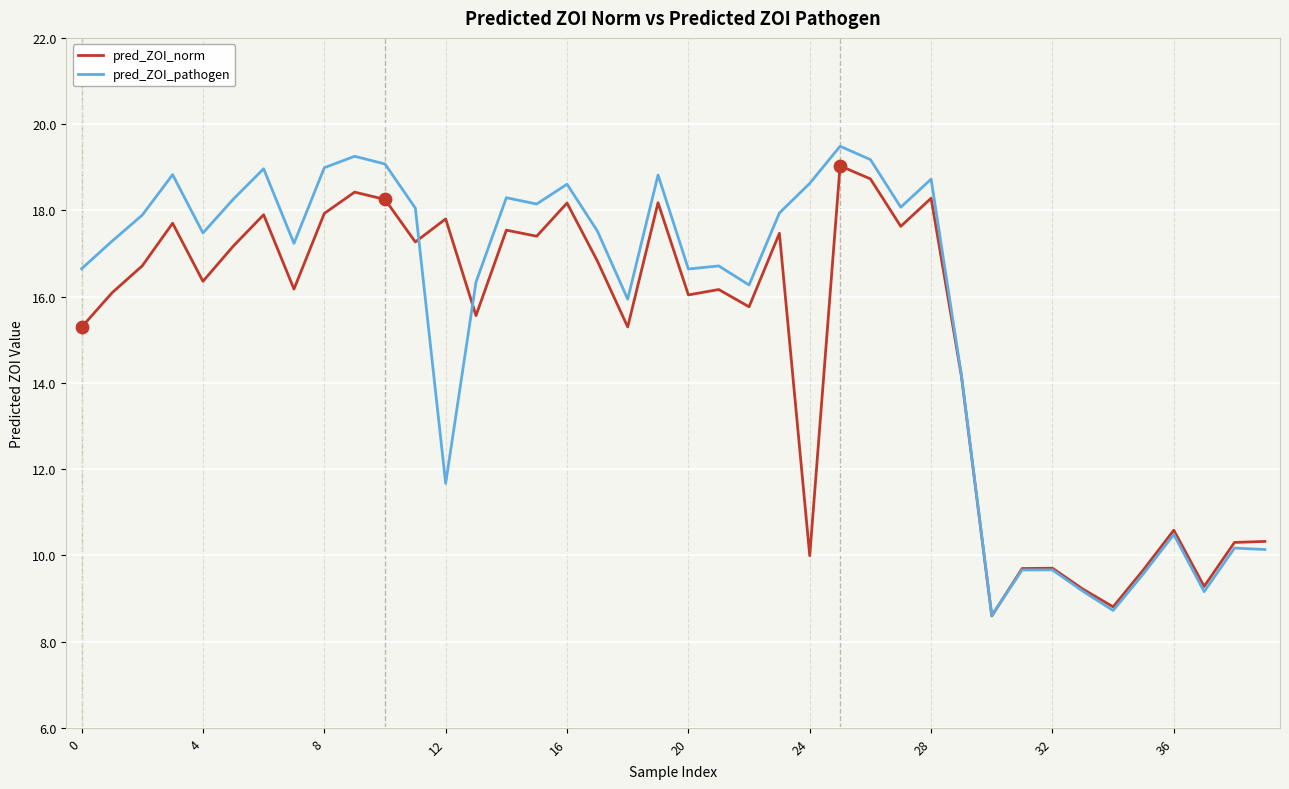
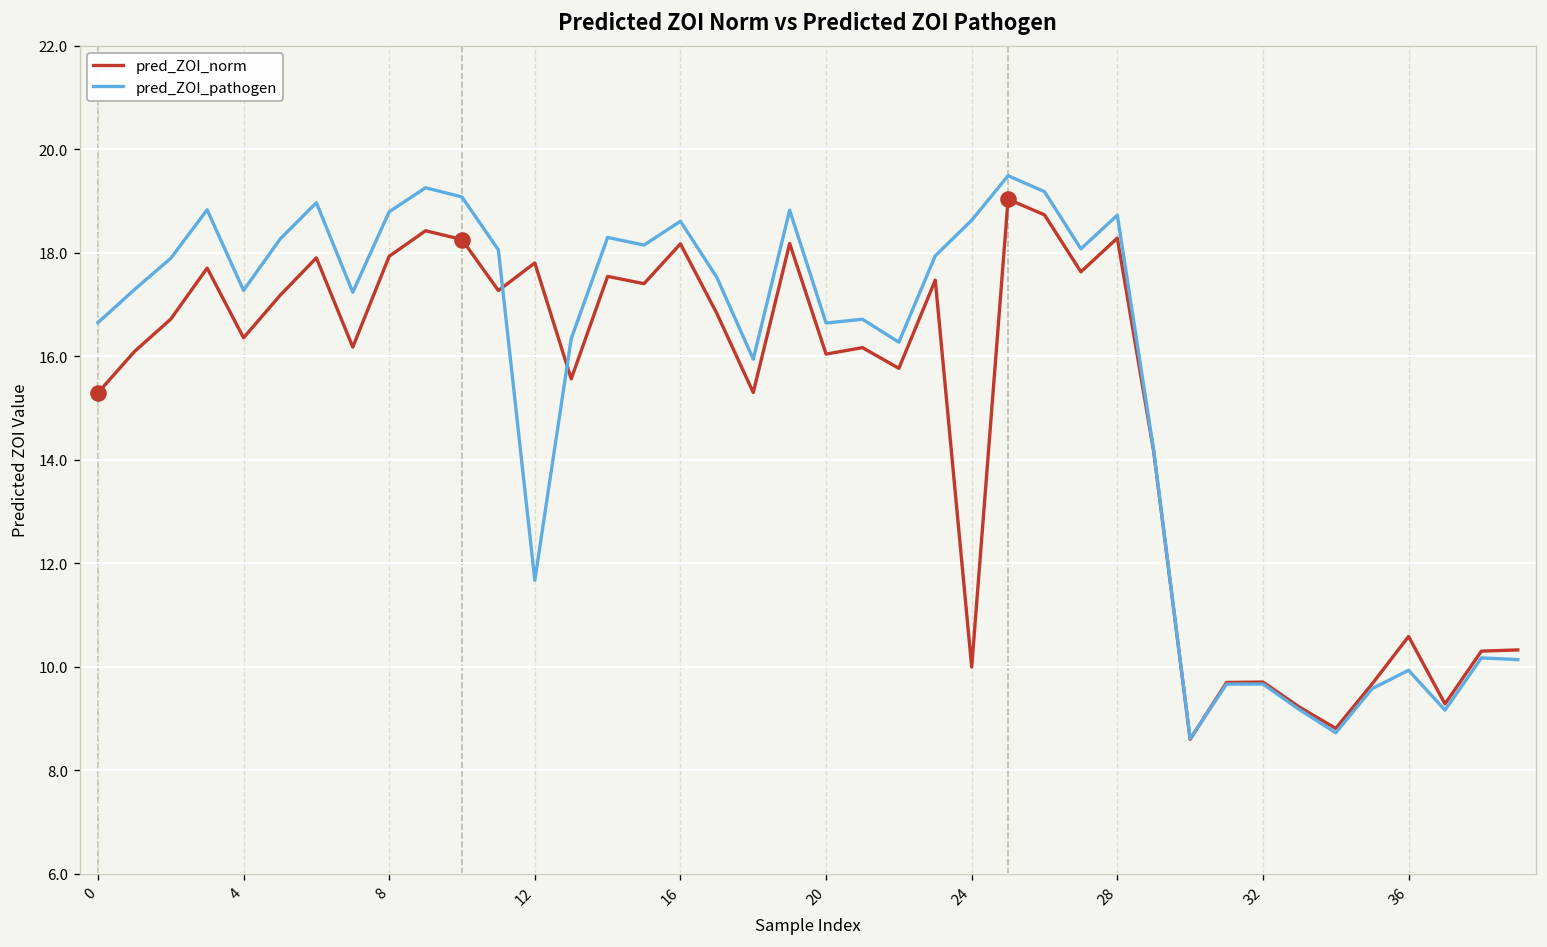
pred_ZOI_pathogen, 4: 17.5 -> 17.3
pred_ZOI_pathogen, 8: 19.0 -> 18.8
pred_ZOI_pathogen, 36: 10.5 -> 9.9
